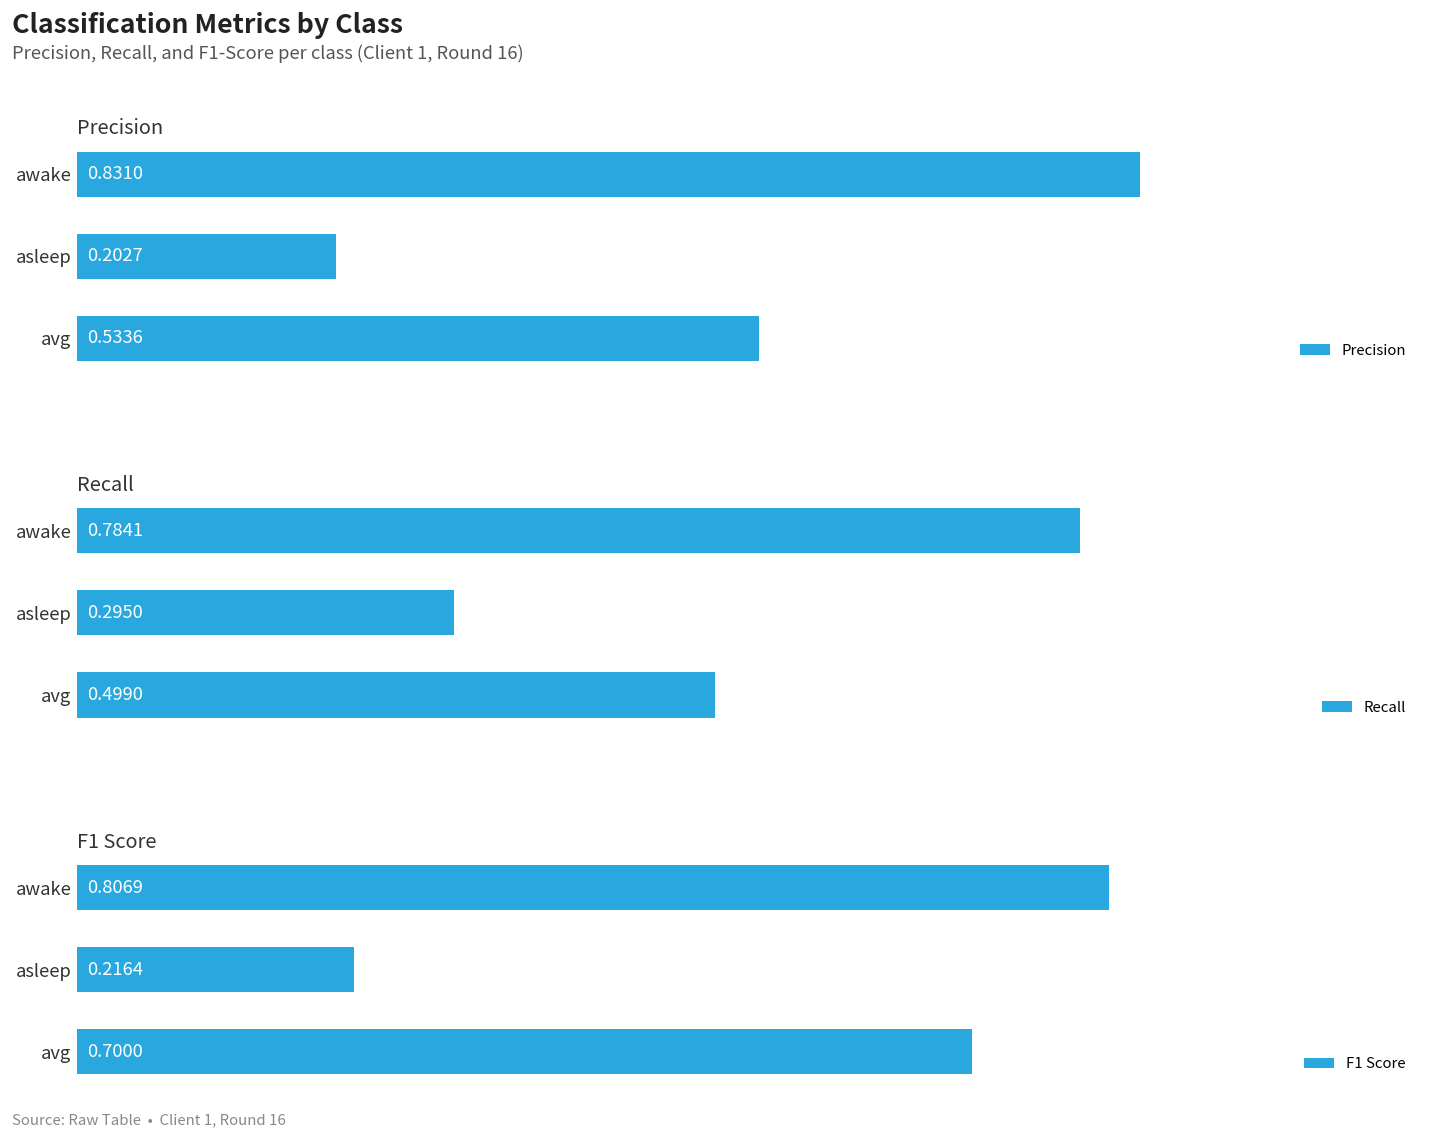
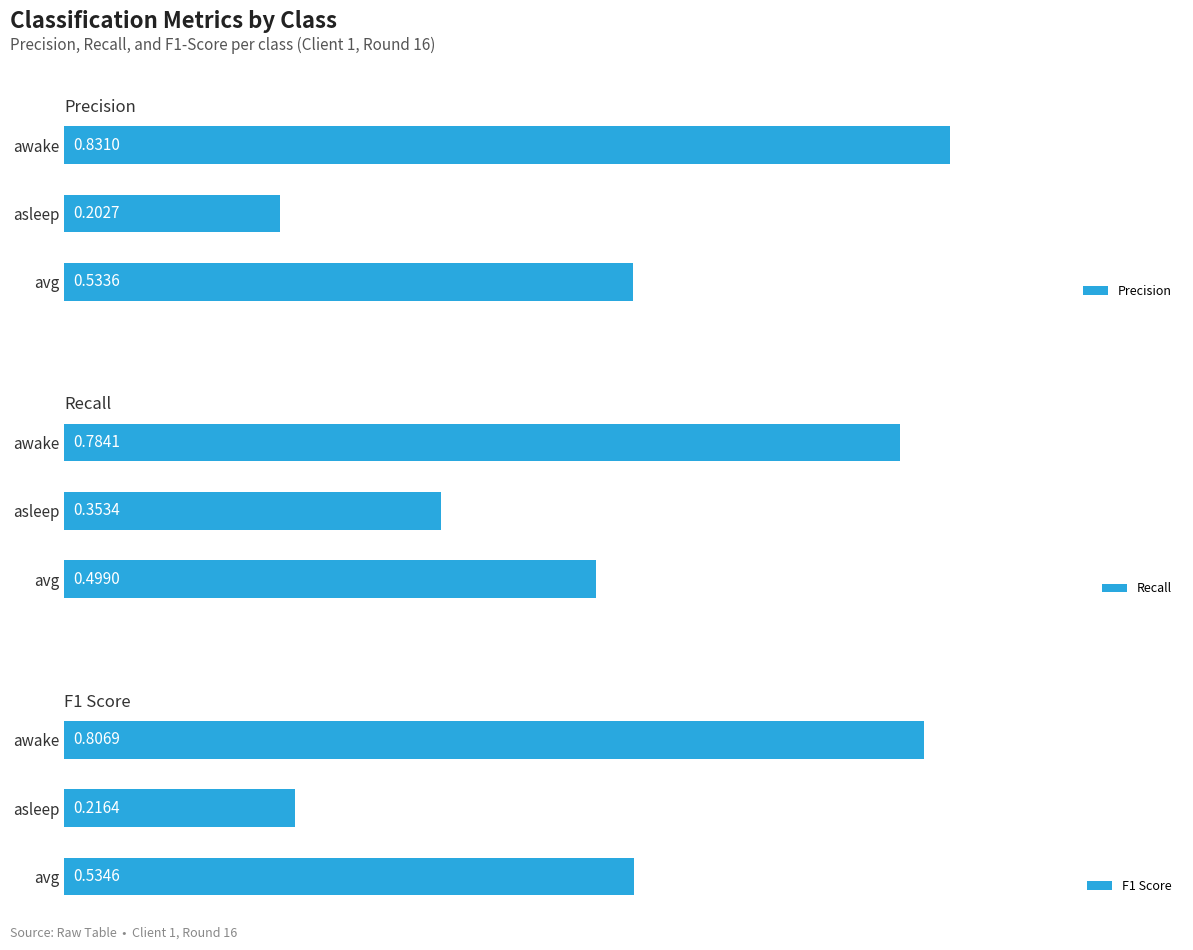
Recall, asleep: 0.2950 -> 0.3534
F1 Score, avg: 0.7000 -> 0.5346
